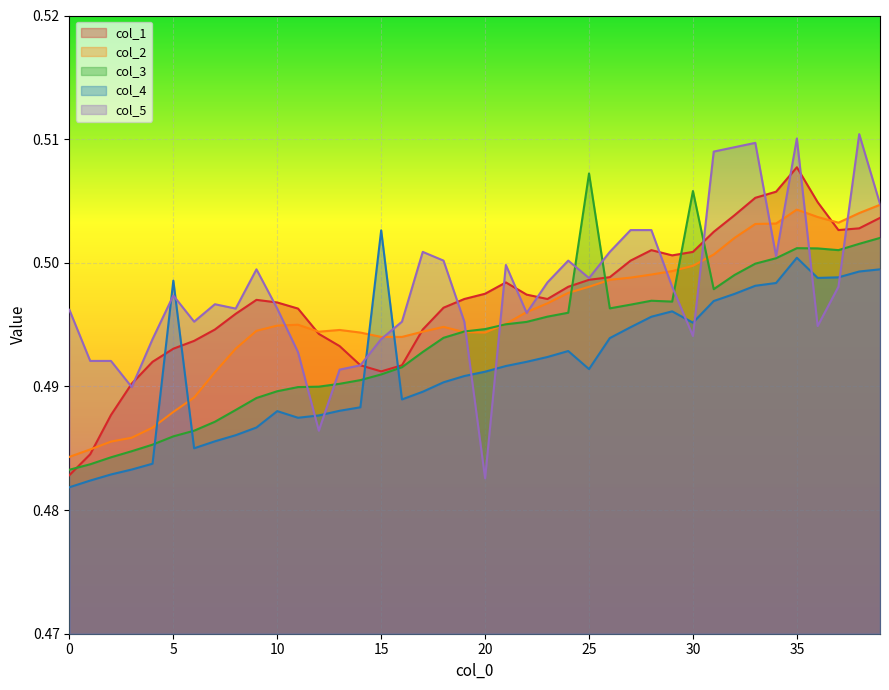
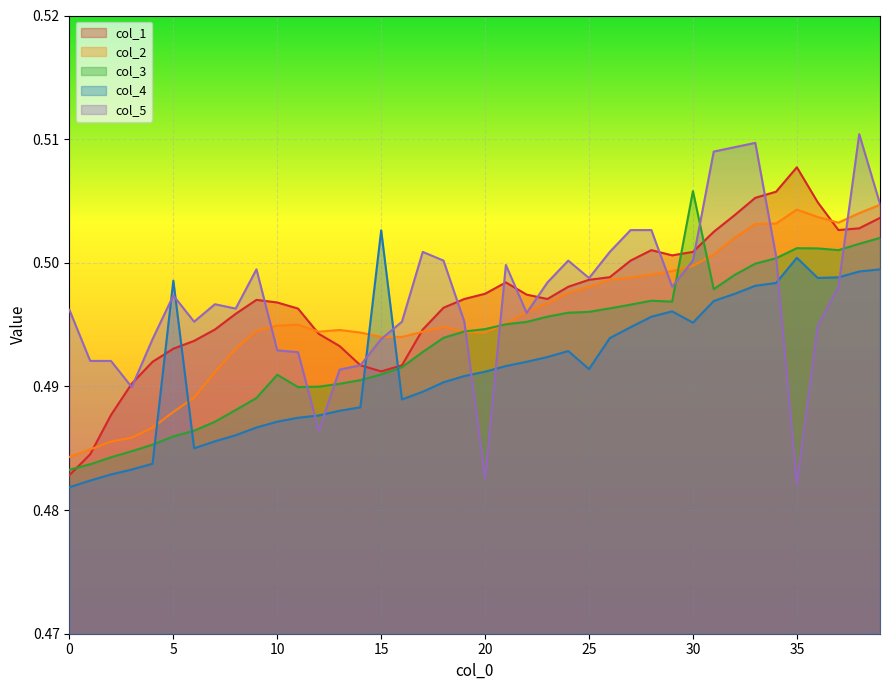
col_3, 10: 0.4896 -> 0.4909
col_4, 10: 0.4880 -> 0.4871
col_5, 10: 0.4963 -> 0.4929
col_3, 25: 0.5072 -> 0.4960
col_5, 30: 0.4941 -> 0.5002
col_5, 35: 0.5101 -> 0.4821
